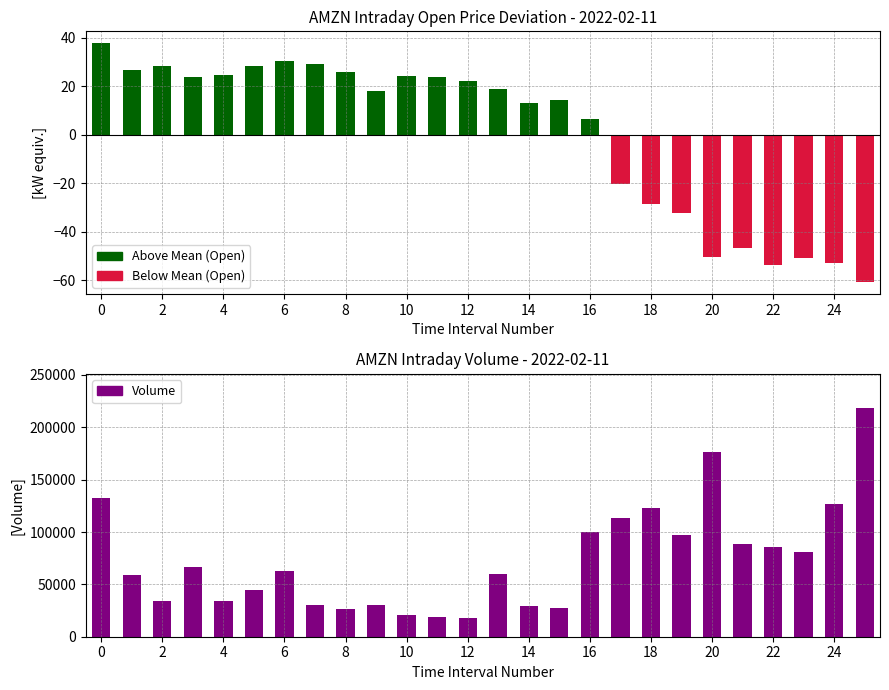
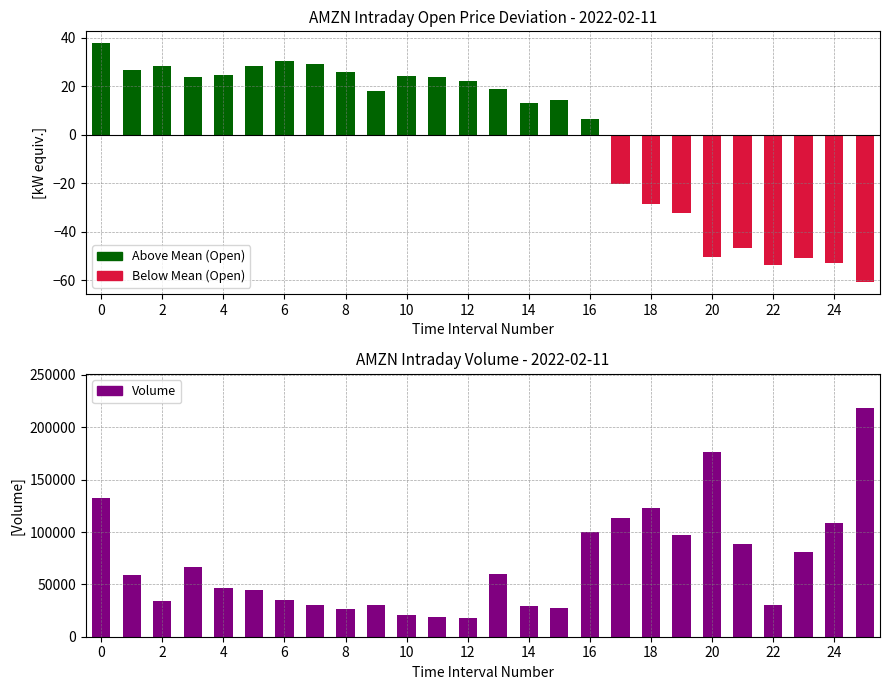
AMZN Intraday Volume - 2022-02-11, 4: 35000 -> 46000
AMZN Intraday Volume - 2022-02-11, 6: 63000 -> 35000
AMZN Intraday Volume - 2022-02-11, 22: 85000 -> 30000
AMZN Intraday Volume - 2022-02-11, 24: 126000 -> 108000
